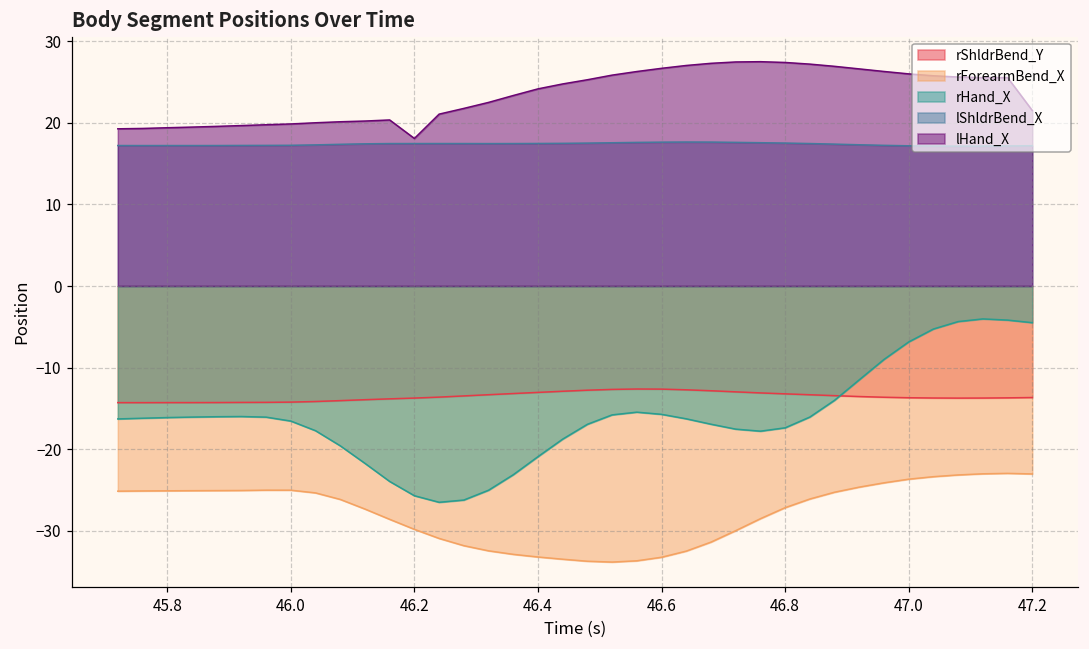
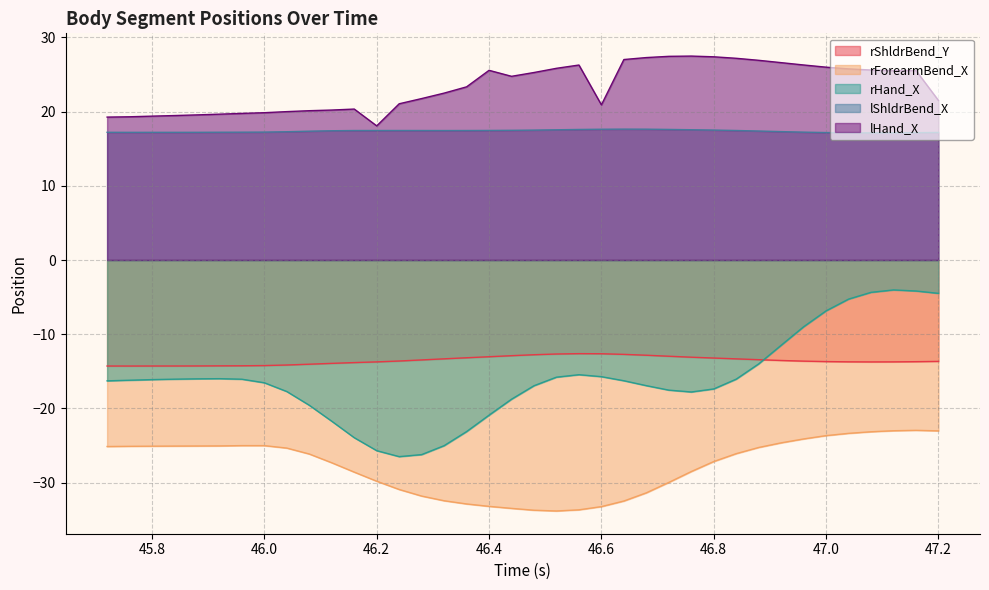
lHand_X, 46.4: 24 -> 26
lHand_X, 46.6: 27 -> 21
